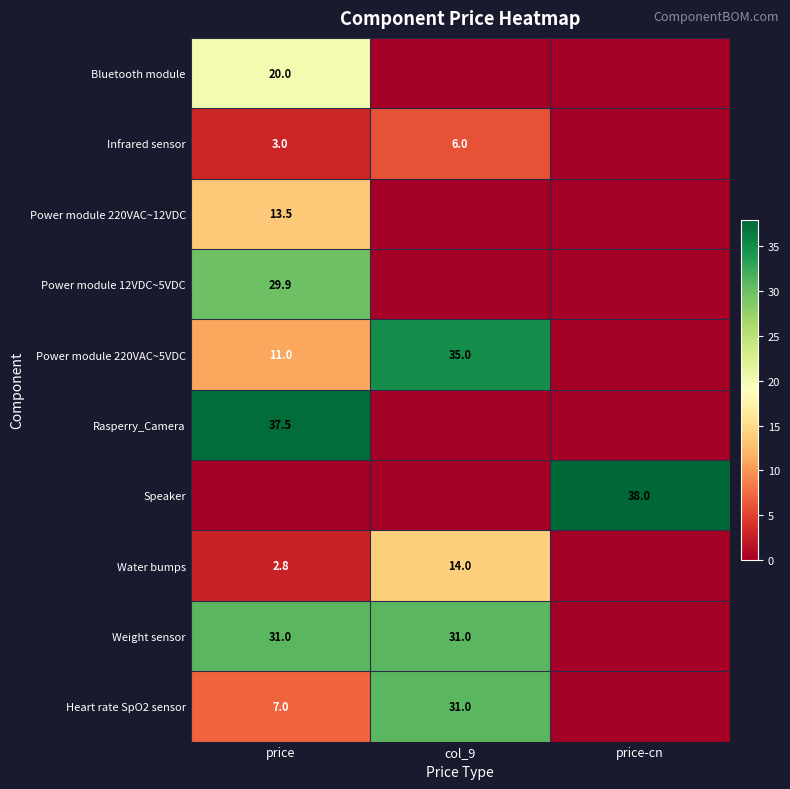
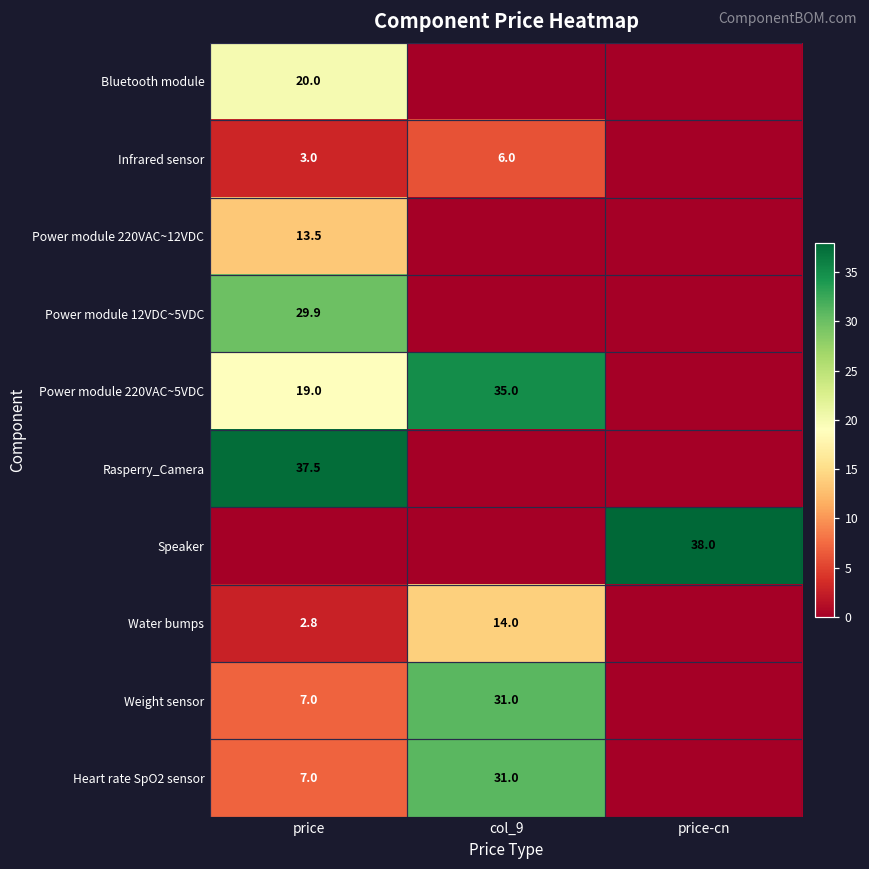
Power module 220VAC~5VDC, price: 11.0 -> 19.0
Weight sensor, price: 31.0 -> 7.0
